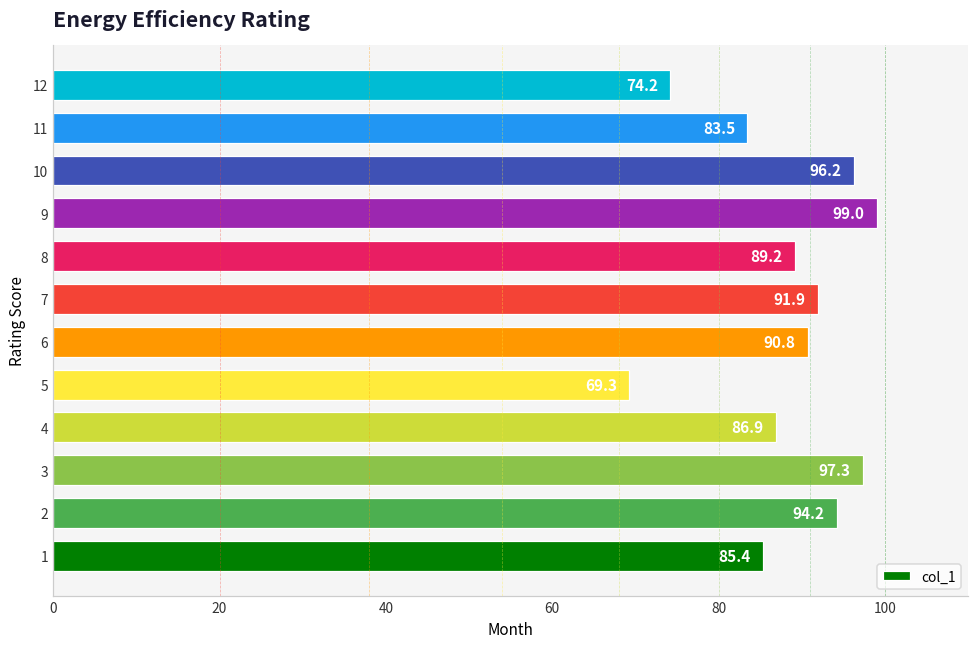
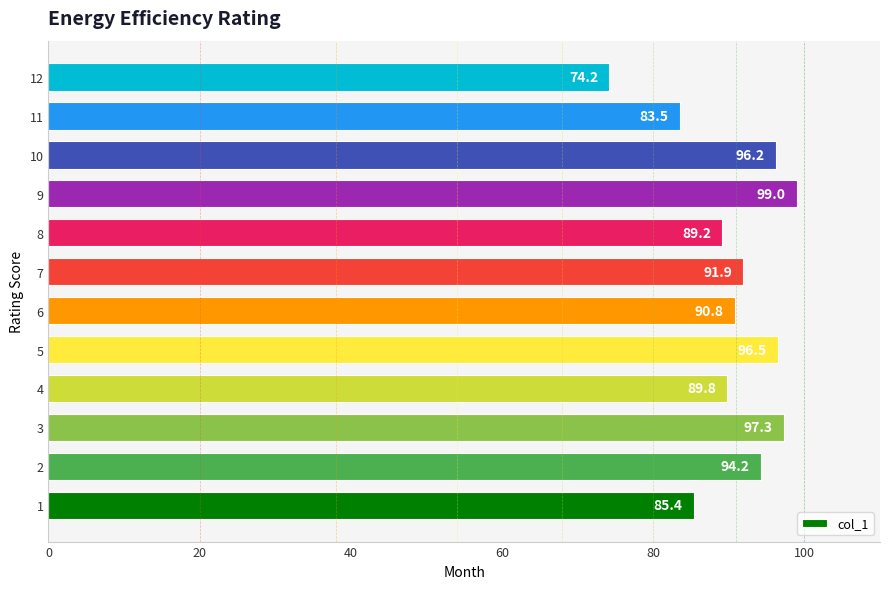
5: 69.3 -> 96.5
4: 86.9 -> 89.8
